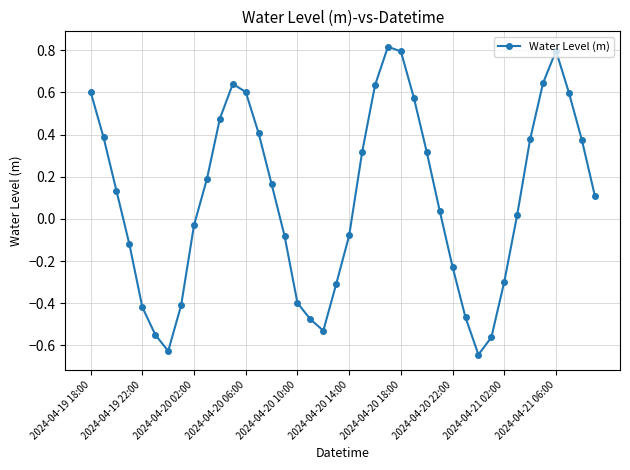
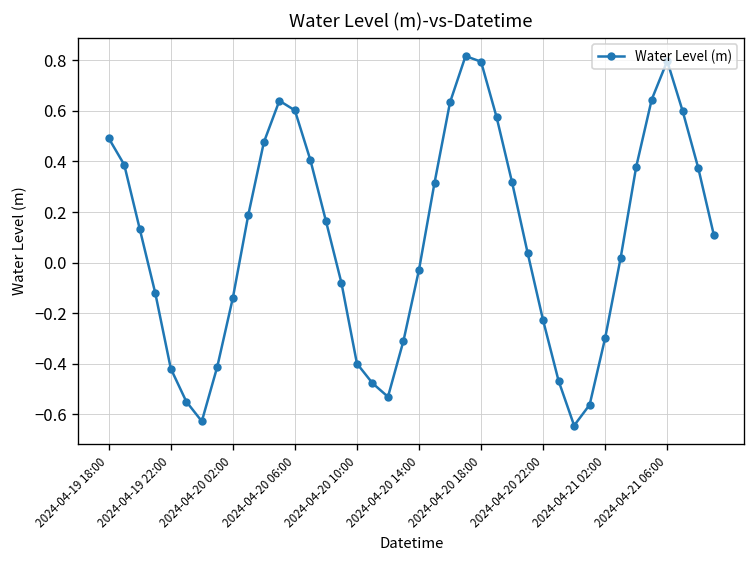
2024-04-19 18:00: 0.60 -> 0.49
2024-04-20 02:00: -0.03 -> -0.14
2024-04-20 14:00: -0.08 -> -0.03
